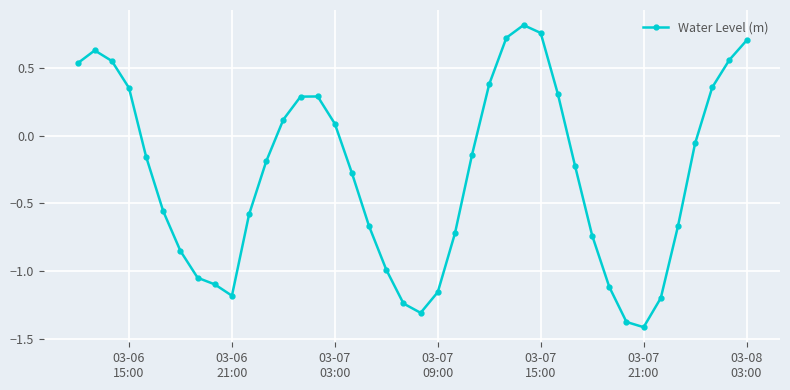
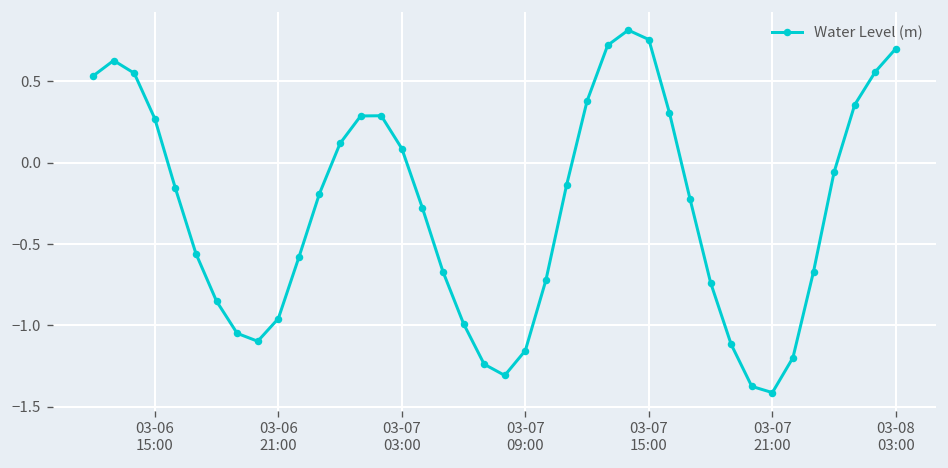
03-06 15:00: 0.35 -> 0.27
03-06 21:00: -1.18 -> -0.96
